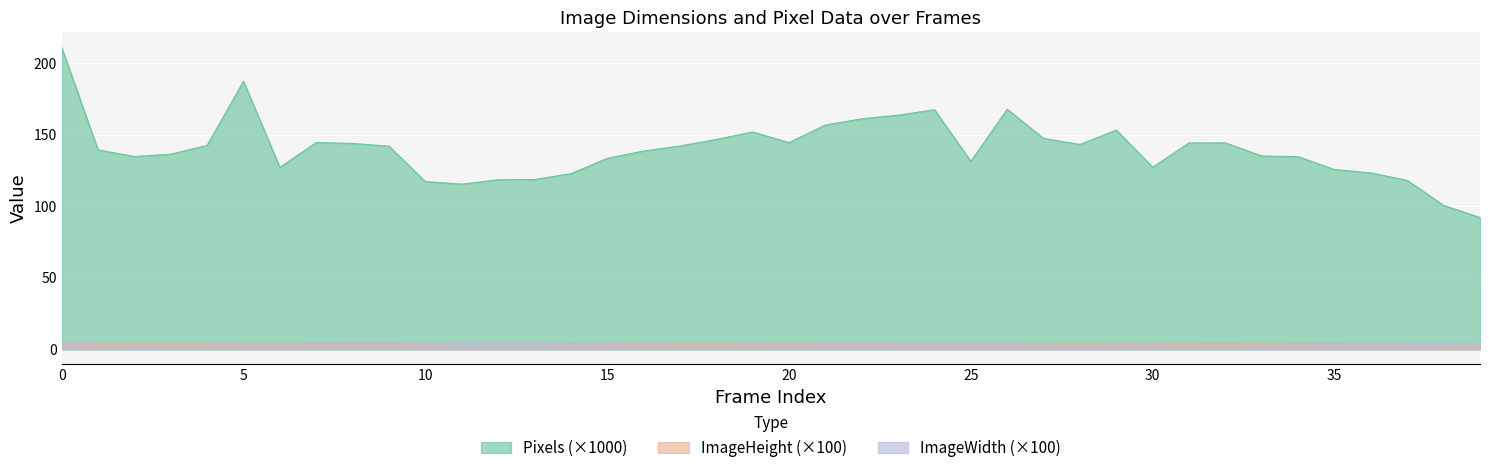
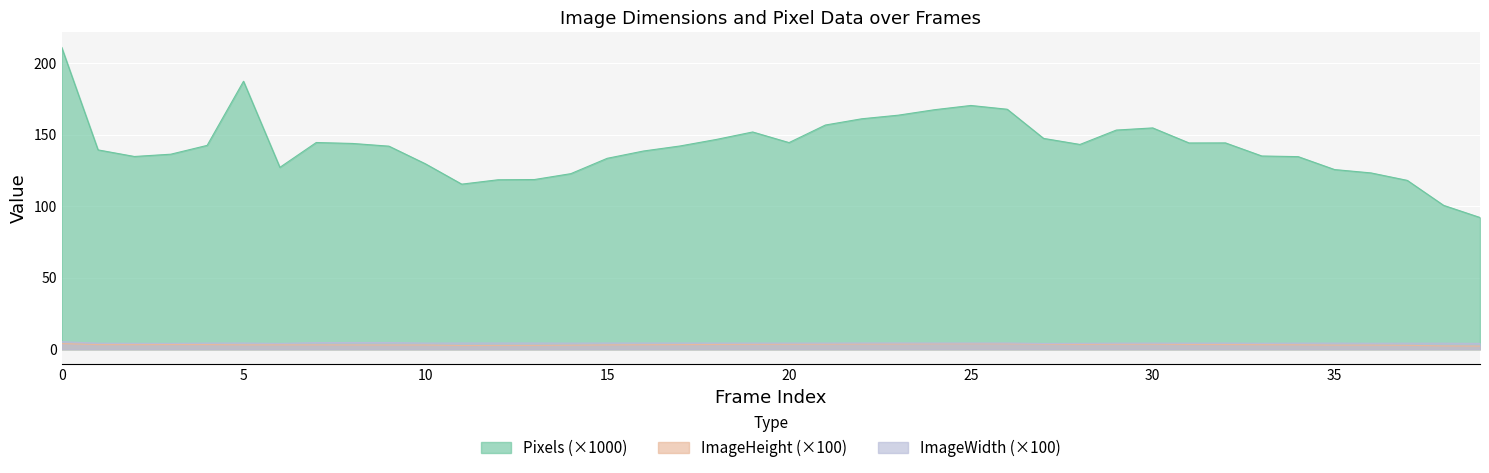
Pixels (×1000), 10: 117 -> 130
Pixels (×1000), 25: 131 -> 170
Pixels (×1000), 30: 127 -> 155
